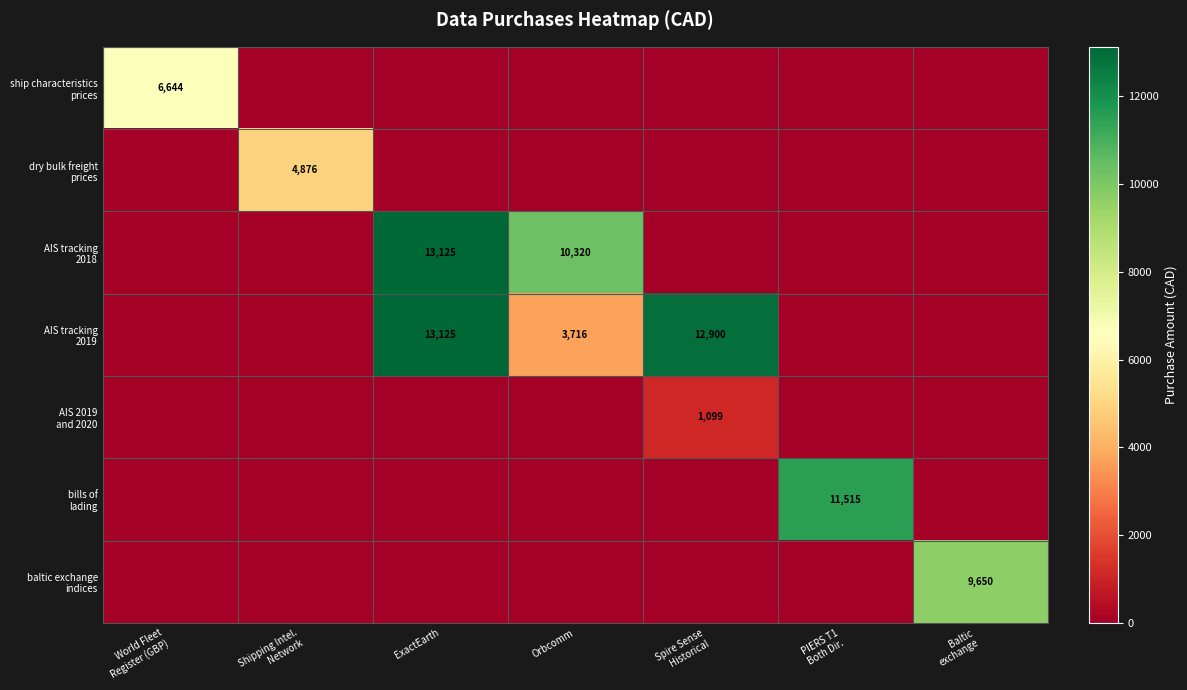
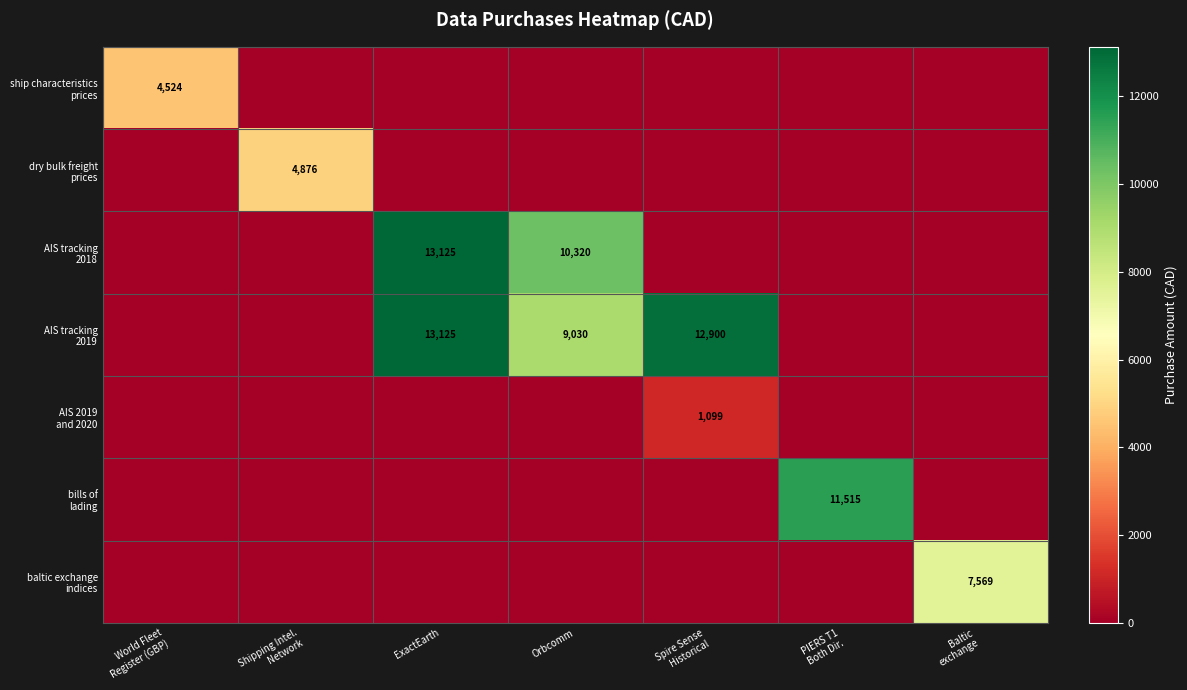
ship characteristics prices, World Fleet Register (GBP): 6,644 -> 4,524
AIS tracking 2019, Orbcomm: 3,716 -> 9,030
baltic exchange indices, Baltic exchange: 9,650 -> 7,569
